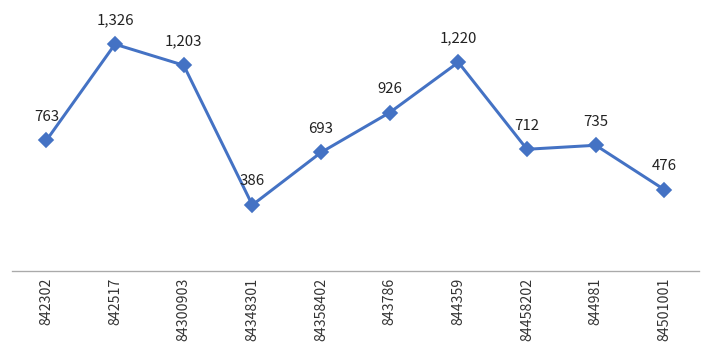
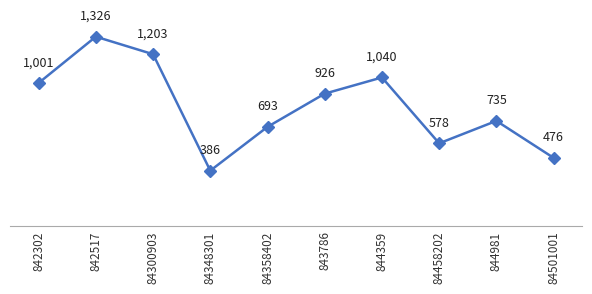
842302: 763 -> 1,001
844359: 1,220 -> 1,040
84458202: 712 -> 578
